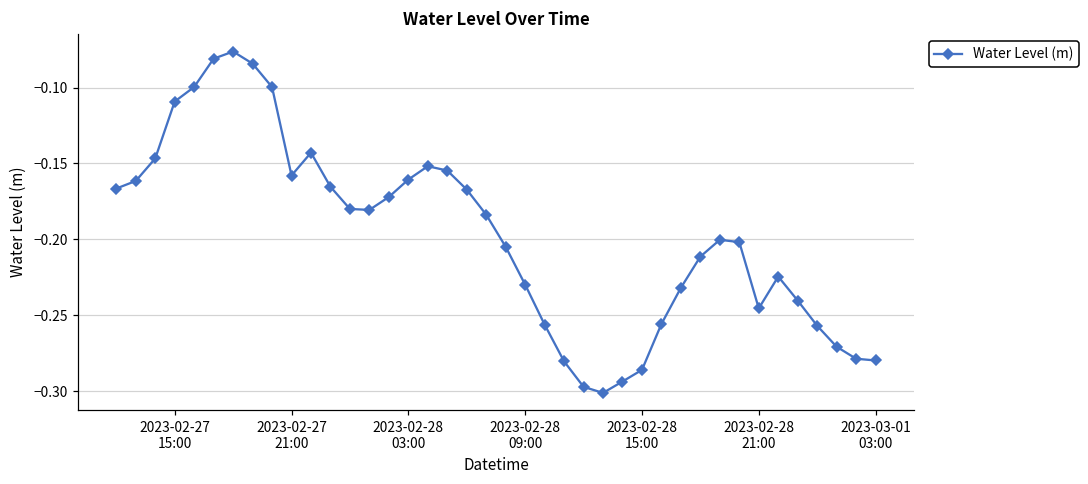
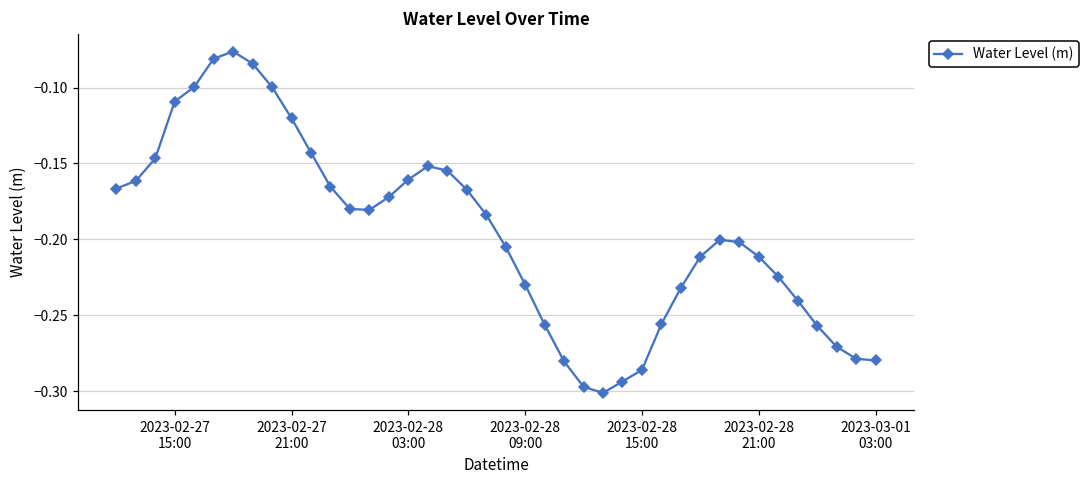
2023-02-27 21:00: -0.158 -> -0.120
2023-02-28 21:00: -0.245 -> -0.211
